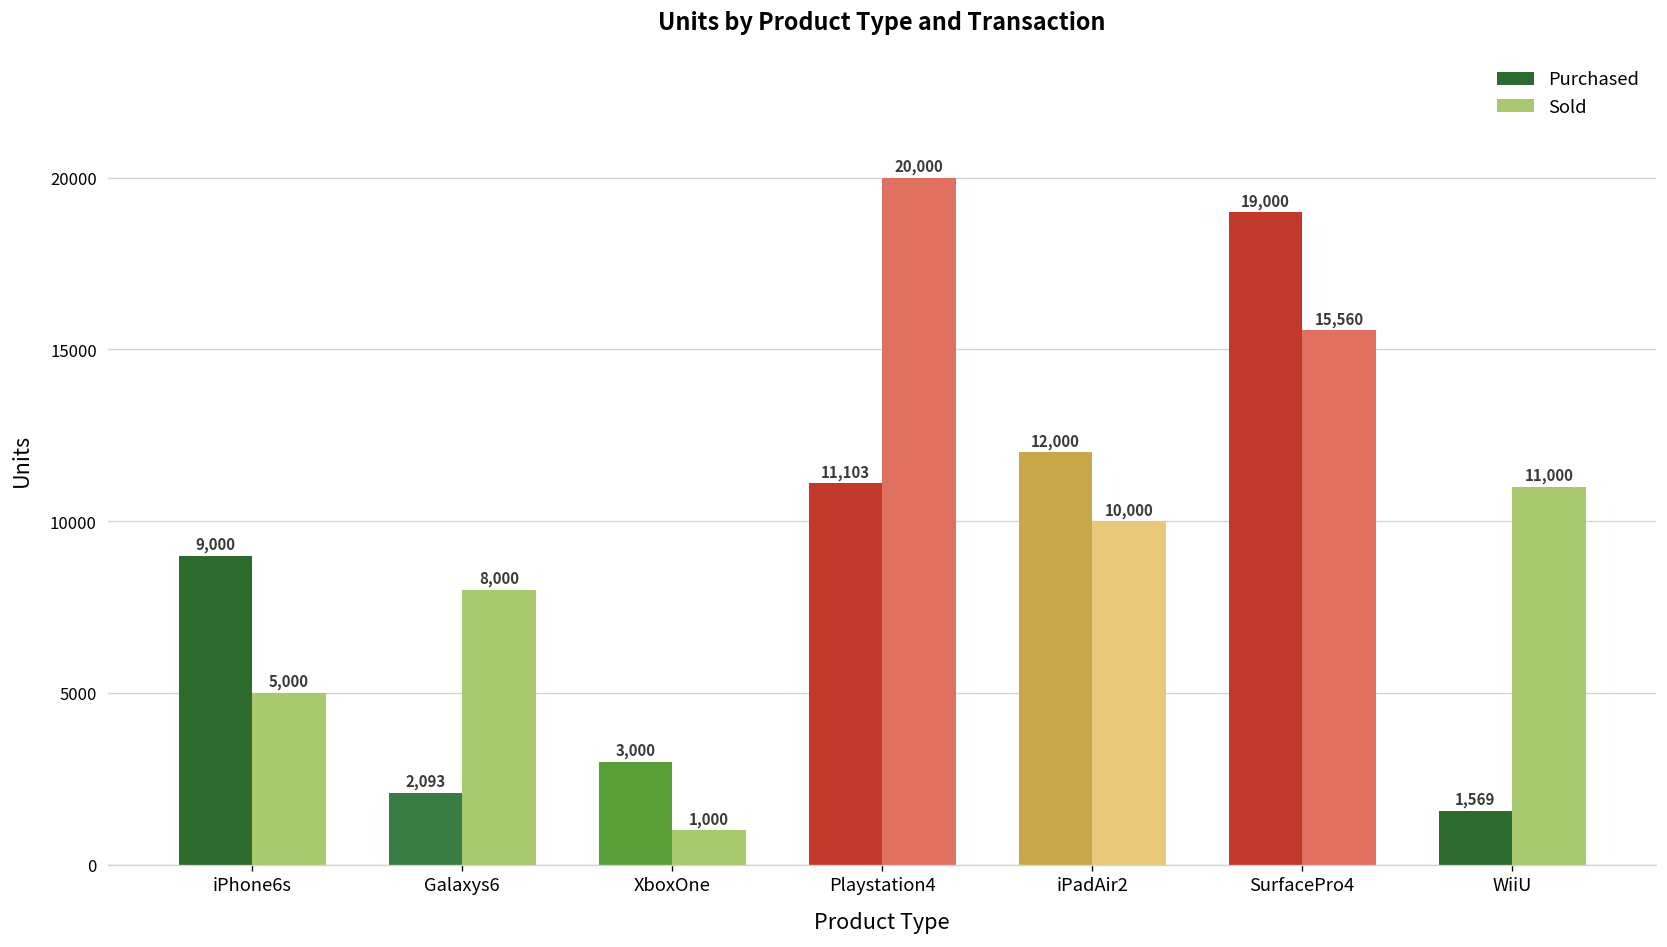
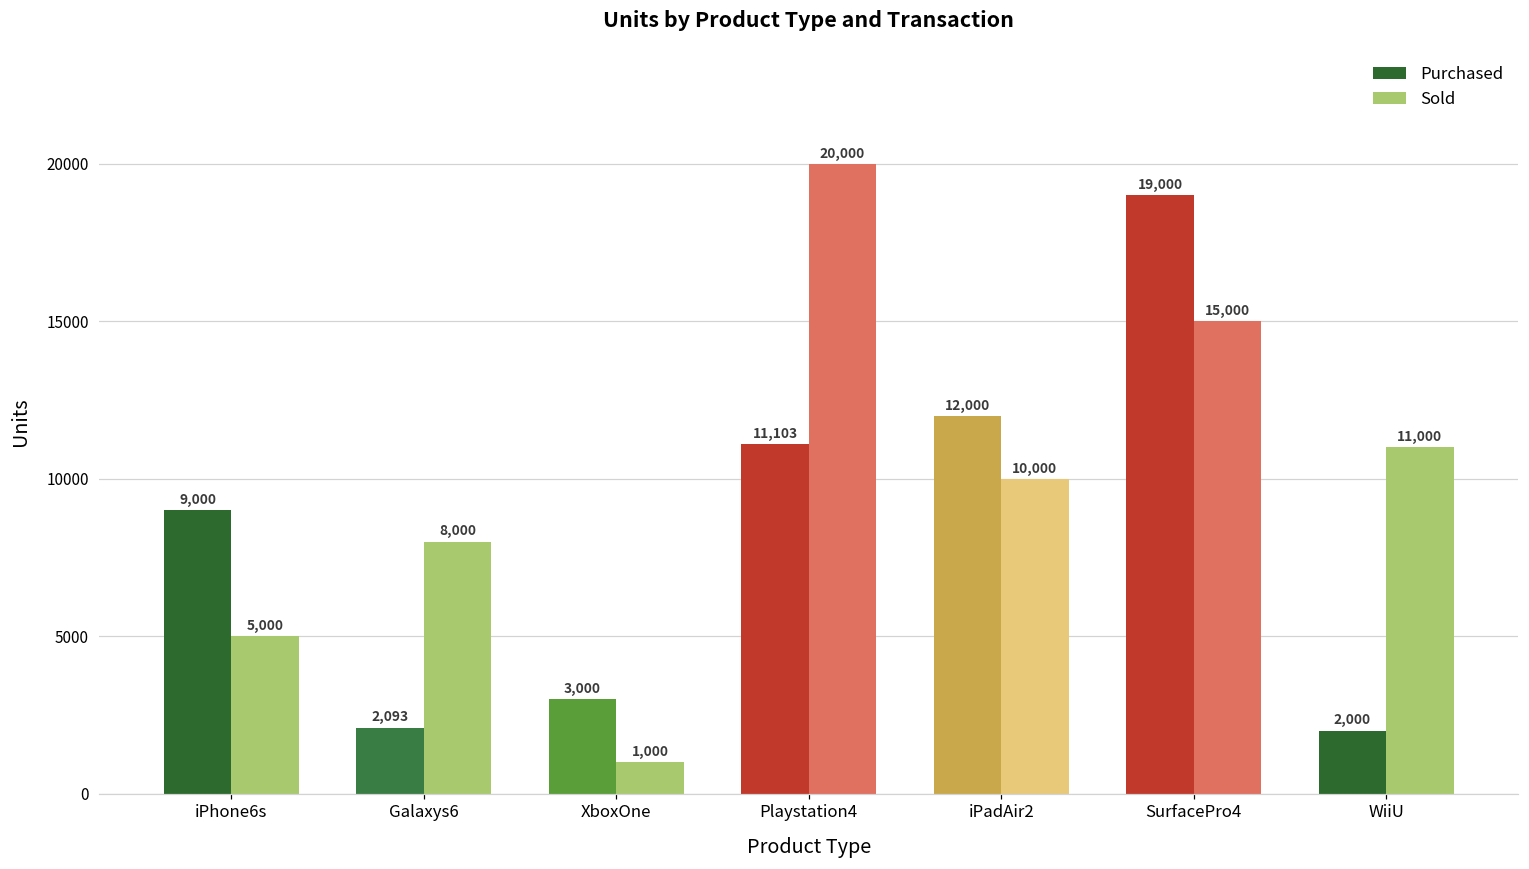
Sold, SurfacePro4: 15,560 -> 15,000
Purchased, WiiU: 1,569 -> 2,000
